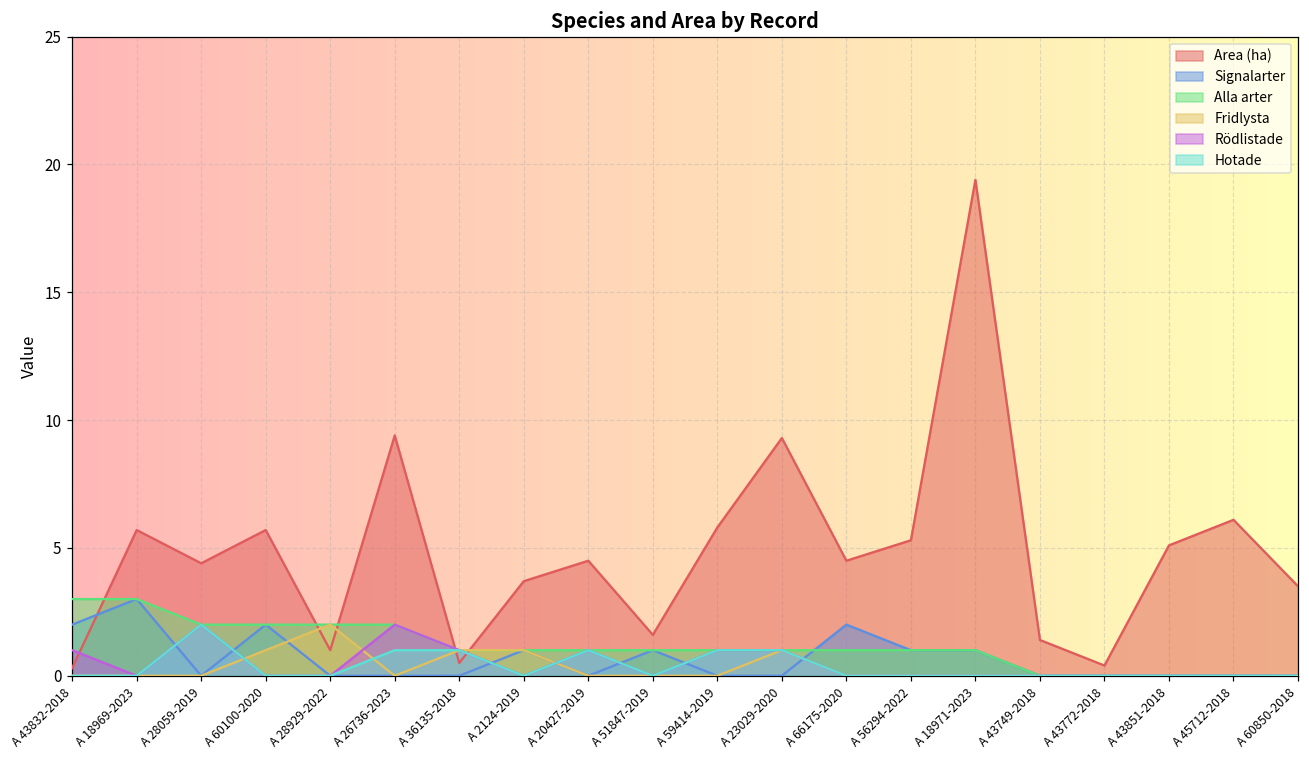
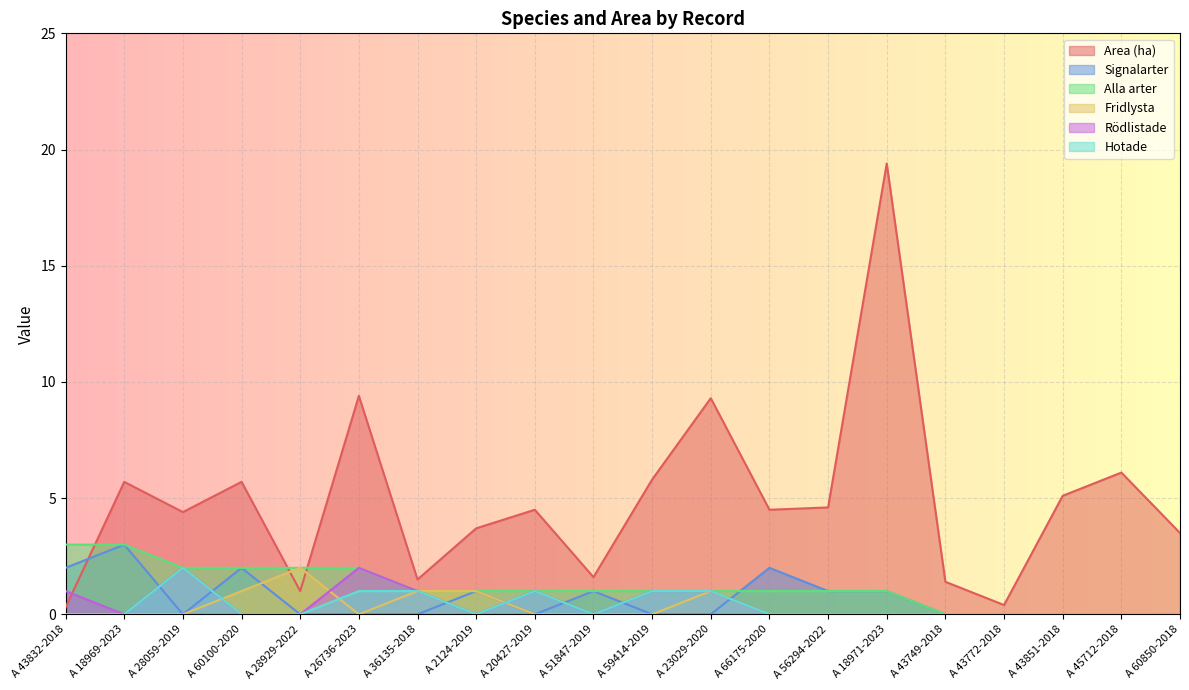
Area (ha), A 36135-2018: 0.5 -> 1.5
Area (ha), A 56294-2022: 5.3 -> 4.6
